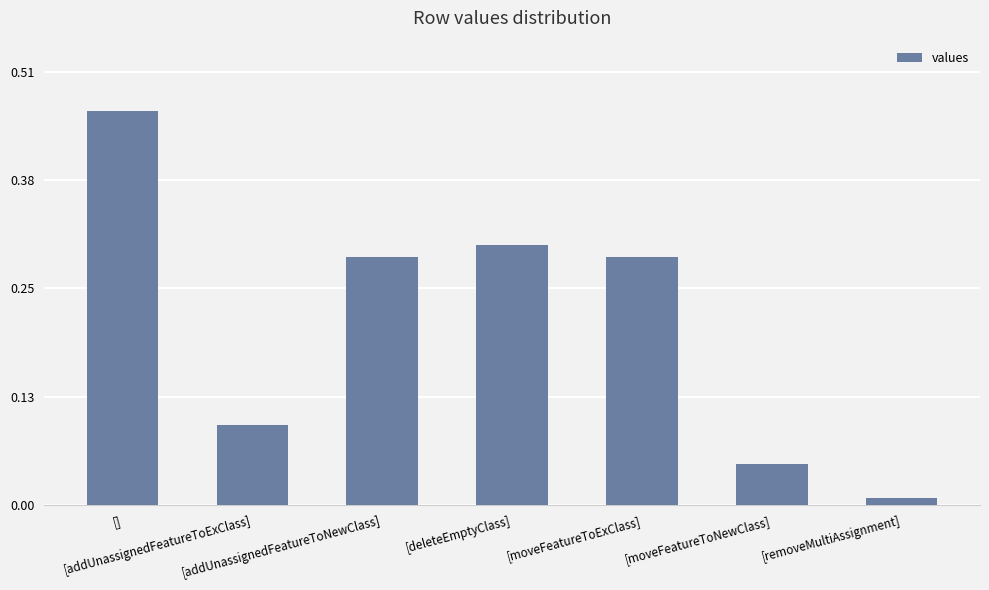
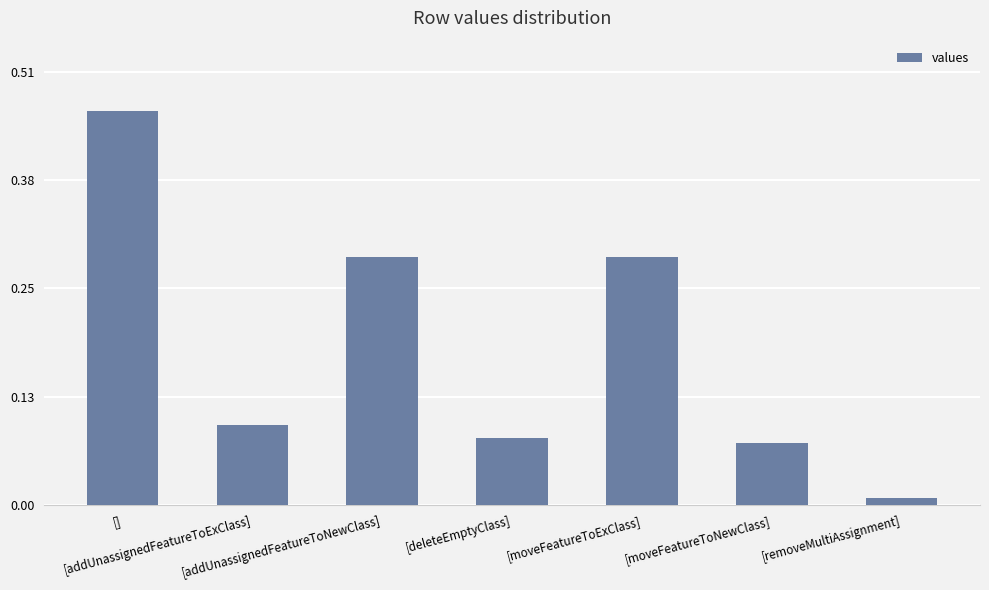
[deleteEmptyClass]: 0.30 -> 0.08
[moveFeatureToNewClass]: 0.05 -> 0.07
